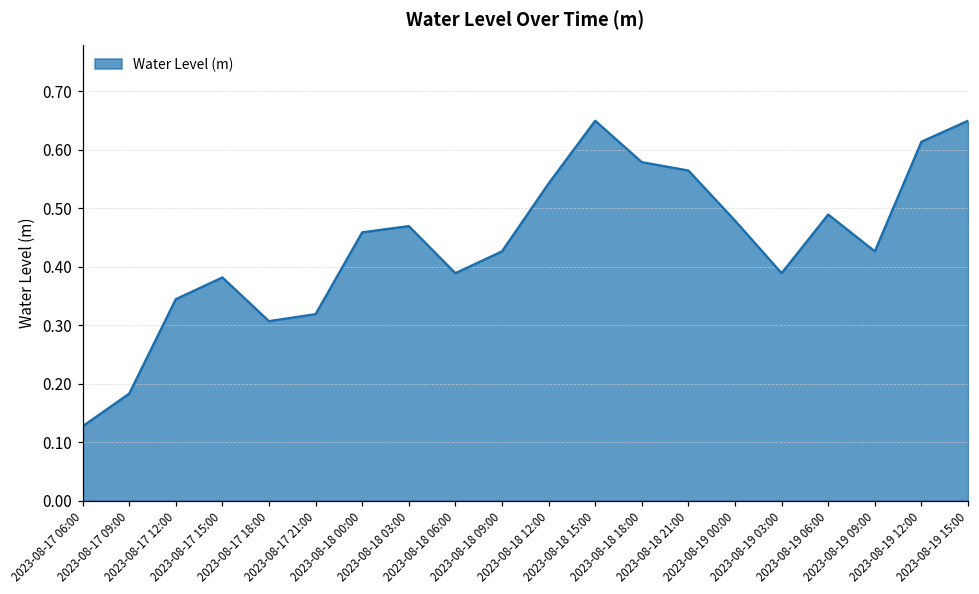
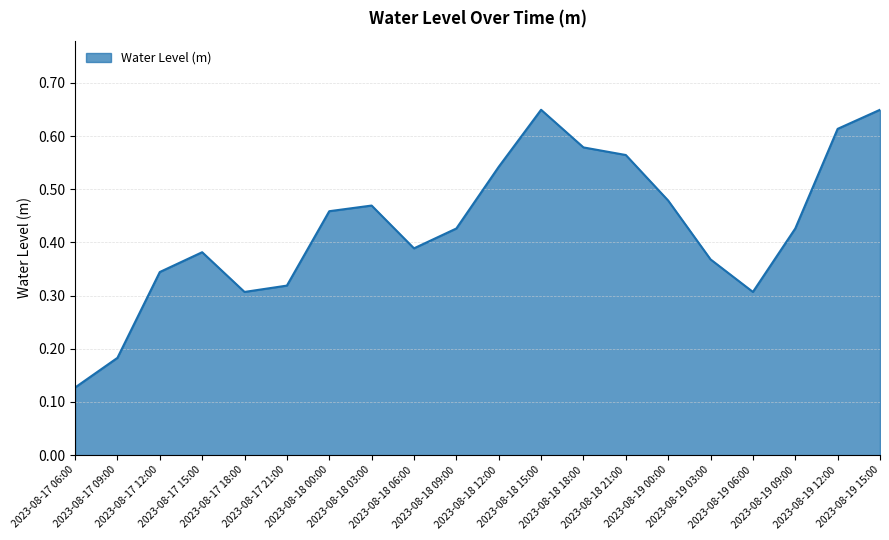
2023-08-19 03:00: 0.39 -> 0.37
2023-08-19 06:00: 0.49 -> 0.31
